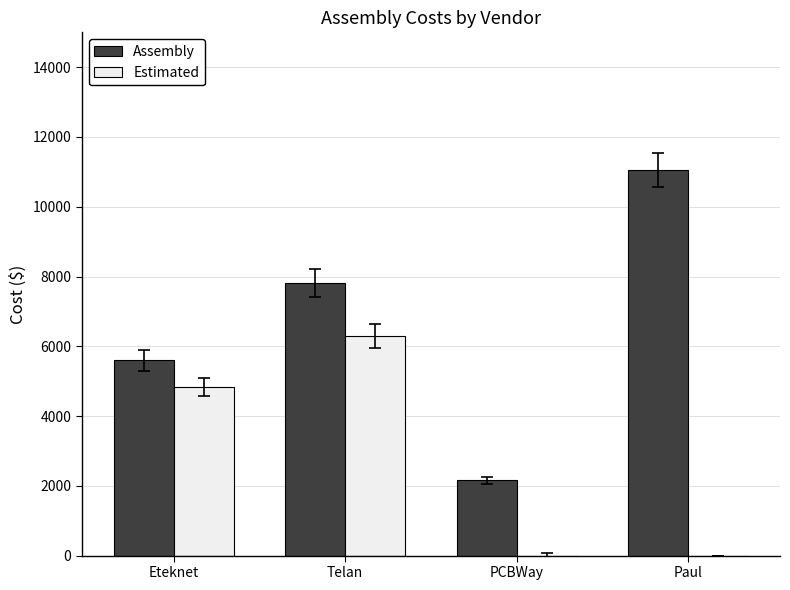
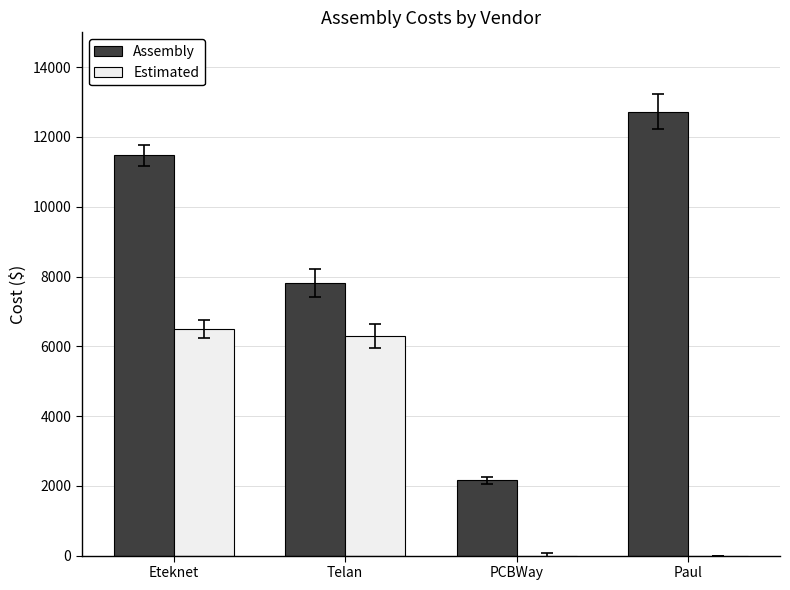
Assembly, Eteknet: 5600 -> 11500
Estimated, Eteknet: 4800 -> 6500
Assembly, Paul: 11100 -> 12700
